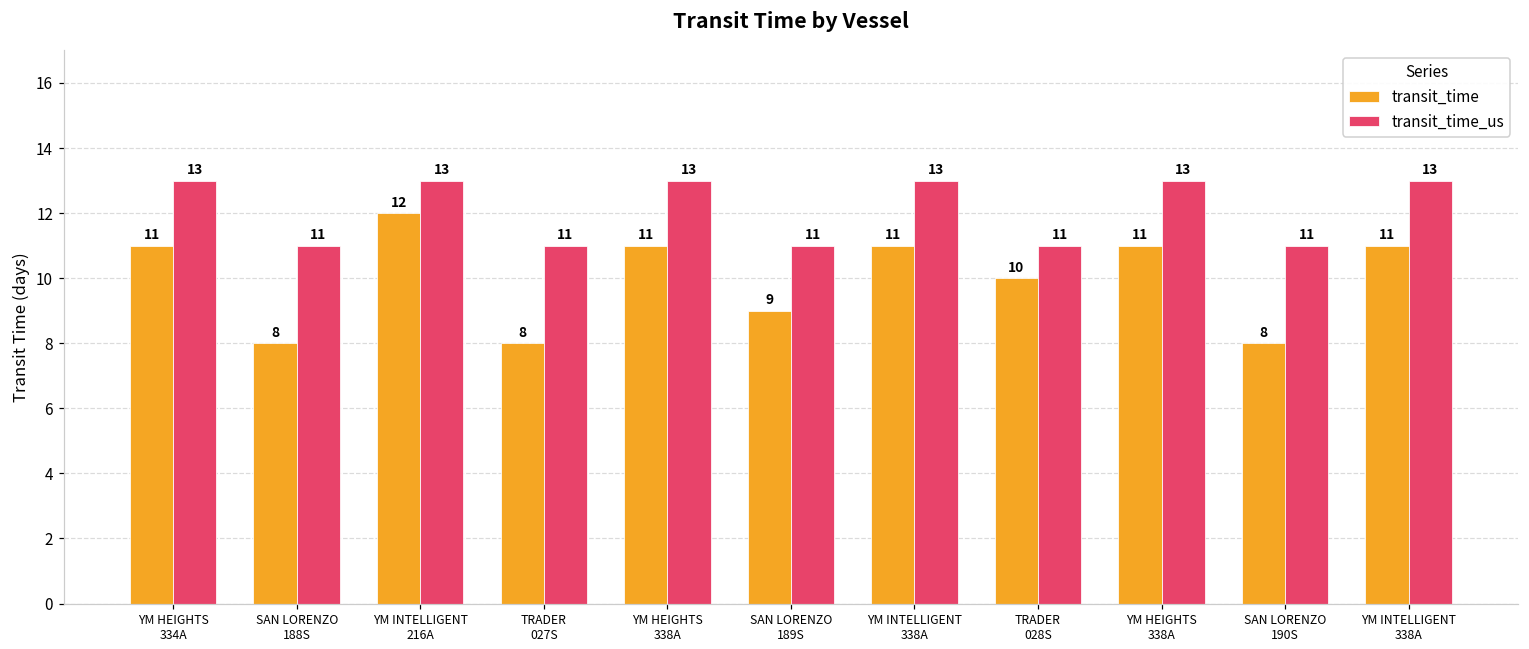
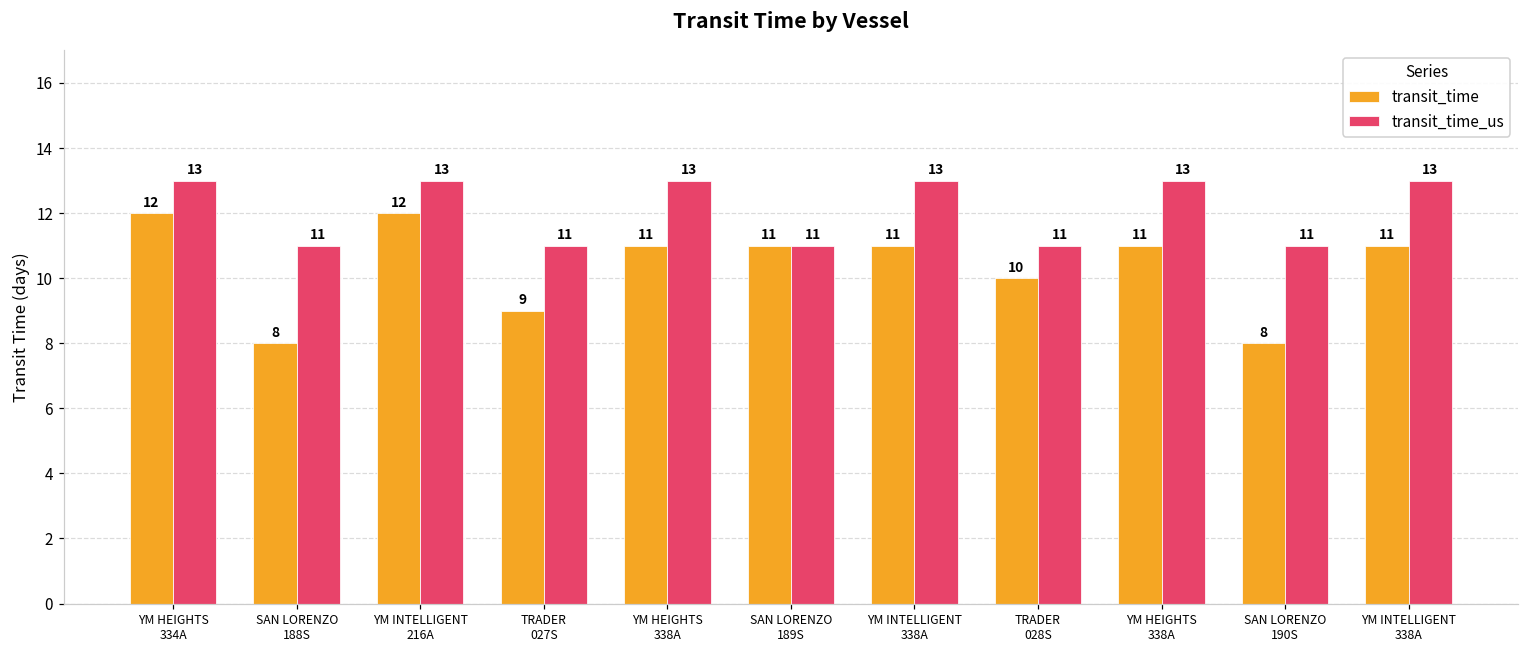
transit_time, YM HEIGHTS 334A: 11 -> 12
transit_time, TRADER 027S: 8 -> 9
transit_time, SAN LORENZO 189S: 9 -> 11
